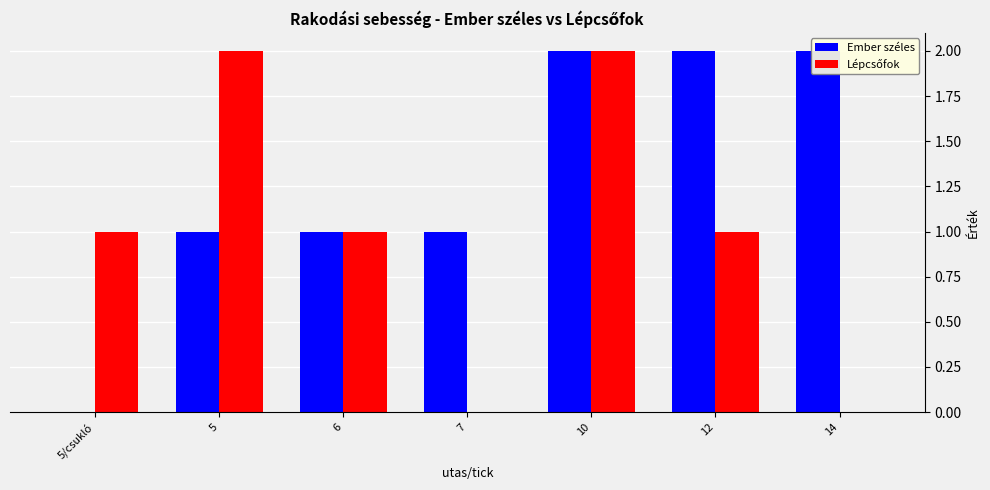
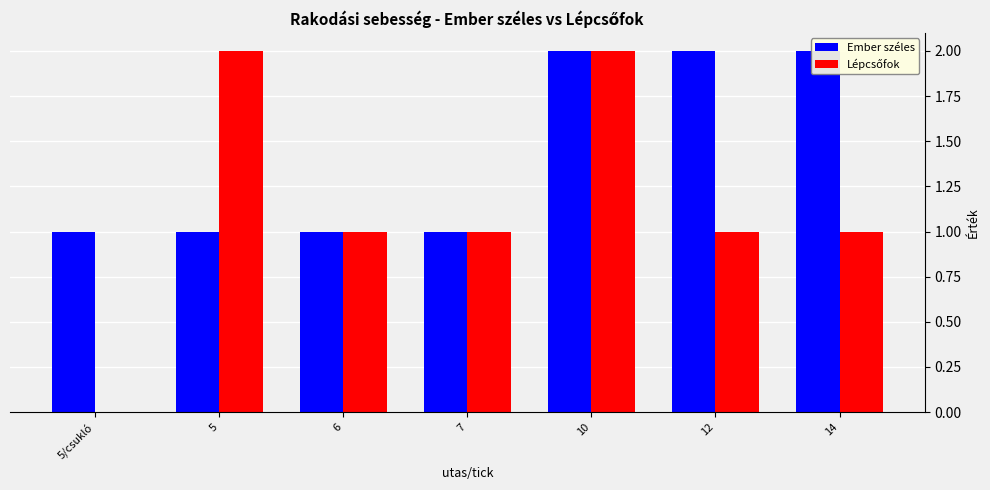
Ember széles, 5/csukló: 0 -> 1
Lépcsőfok, 5/csukló: 1 -> 0
Lépcsőfok, 7: 0 -> 1
Lépcsőfok, 14: 0 -> 1
